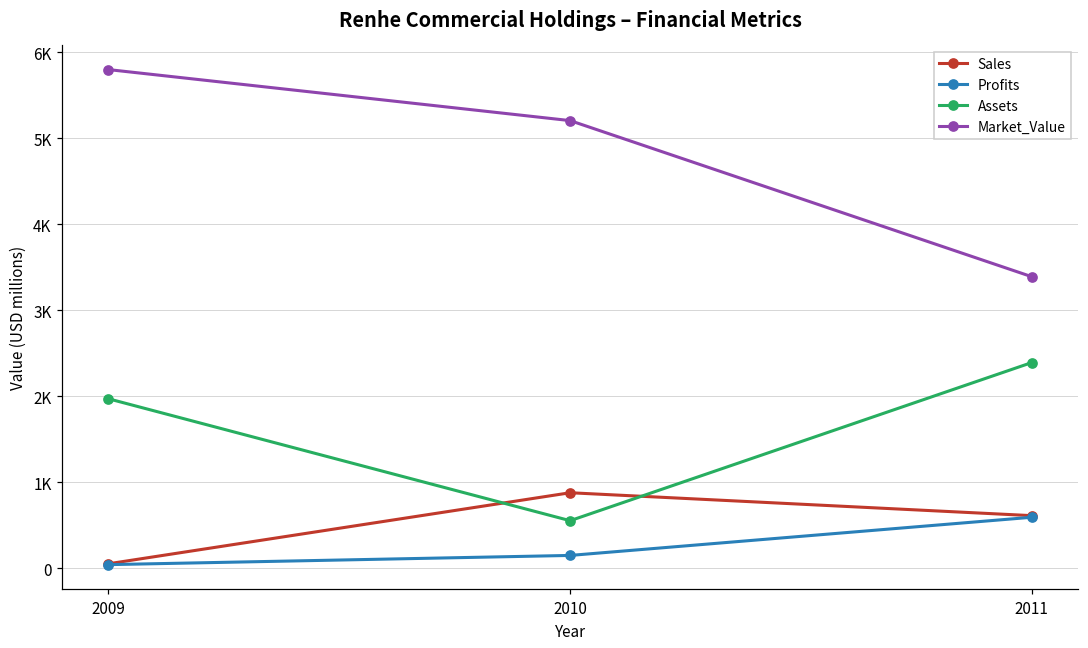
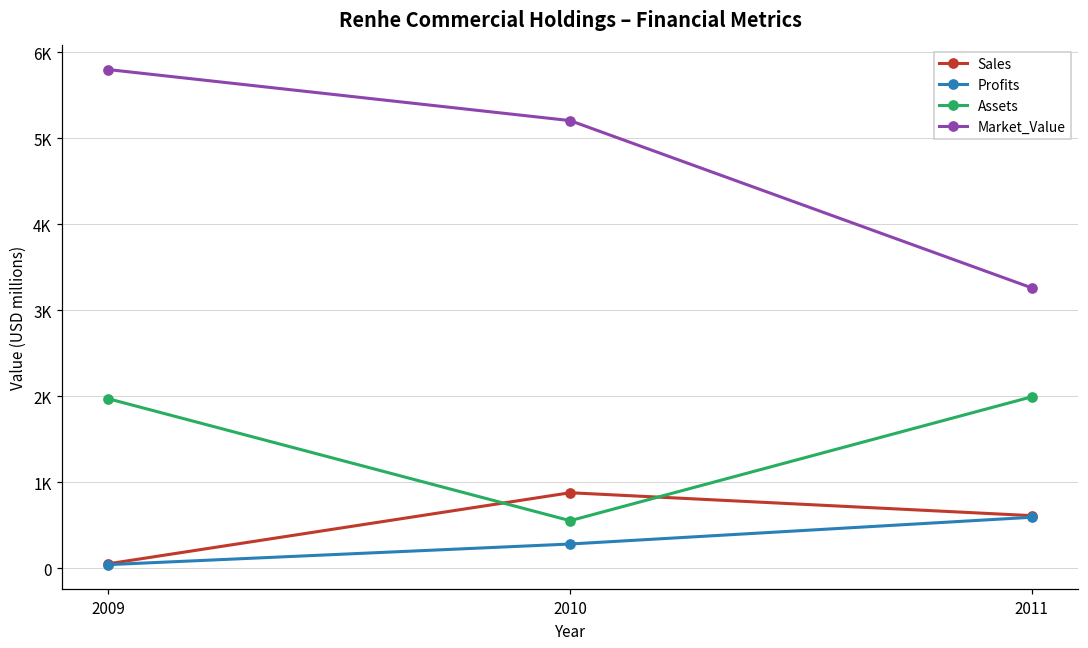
Profits, 2010: 100 -> 300
Assets, 2011: 2400 -> 2000
Market_Value, 2011: 3400 -> 3300
